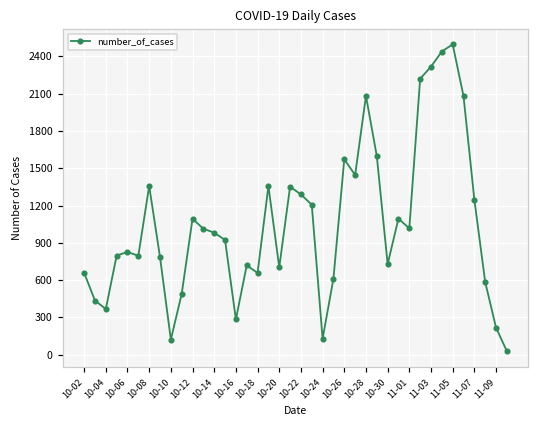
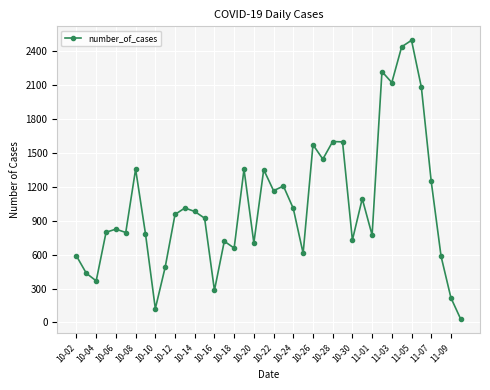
10-02: 660 -> 590
10-12: 1090 -> 960
10-22: 1290 -> 1170
10-24: 130 -> 1010
10-28: 2080 -> 1600
11-01: 1020 -> 770
11-03: 2320 -> 2120
